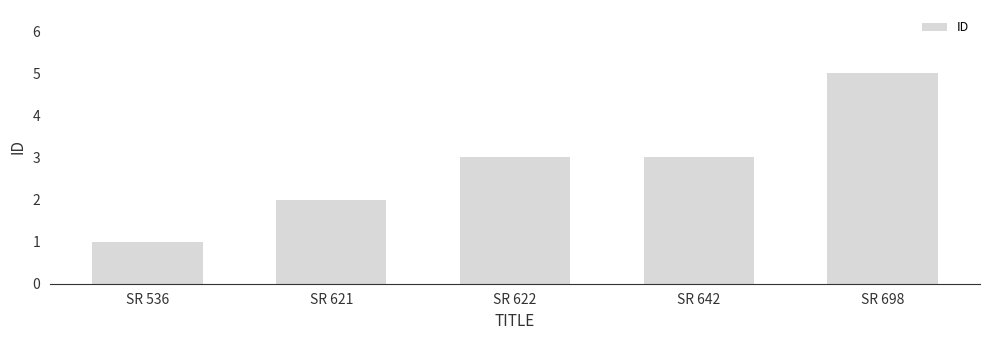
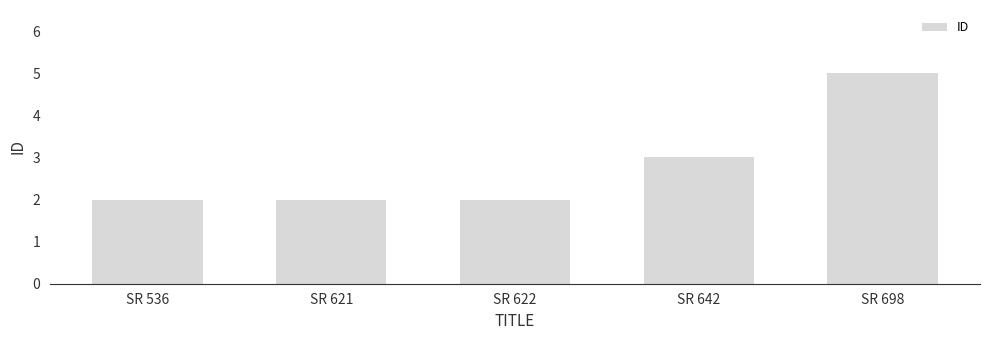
SR 536: 1 -> 2
SR 622: 3 -> 2
